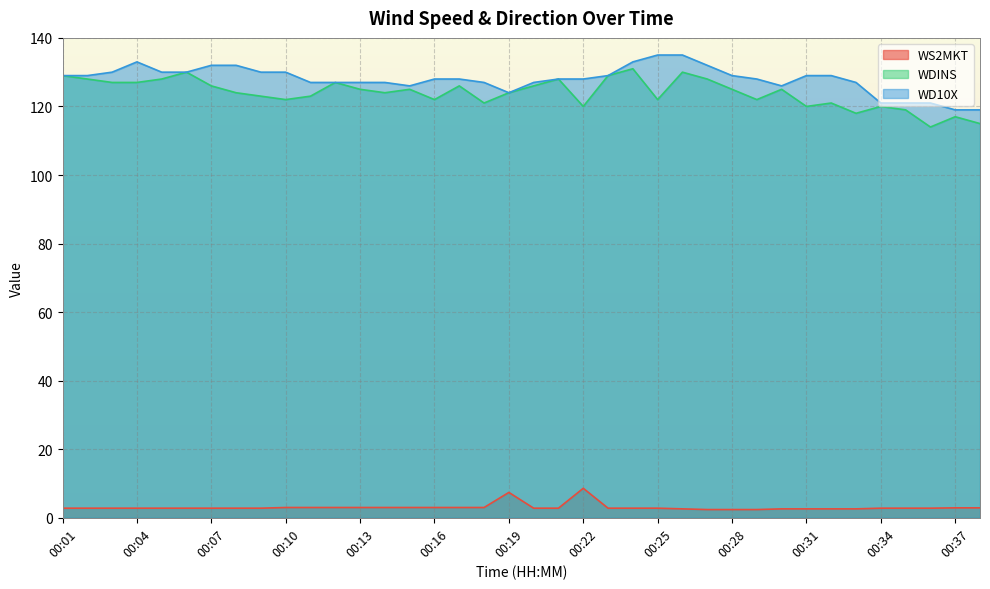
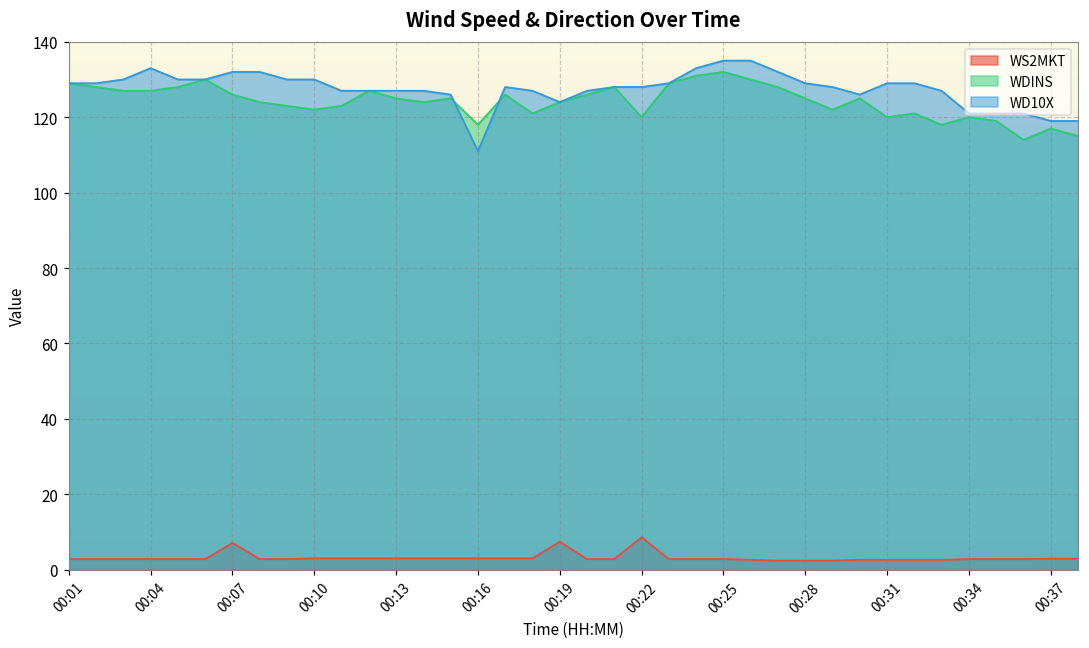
WS2MKT, 00:07: 3 -> 7
WDINS, 00:16: 122 -> 118
WD10X, 00:16: 128 -> 111
WDINS, 00:25: 122 -> 132
